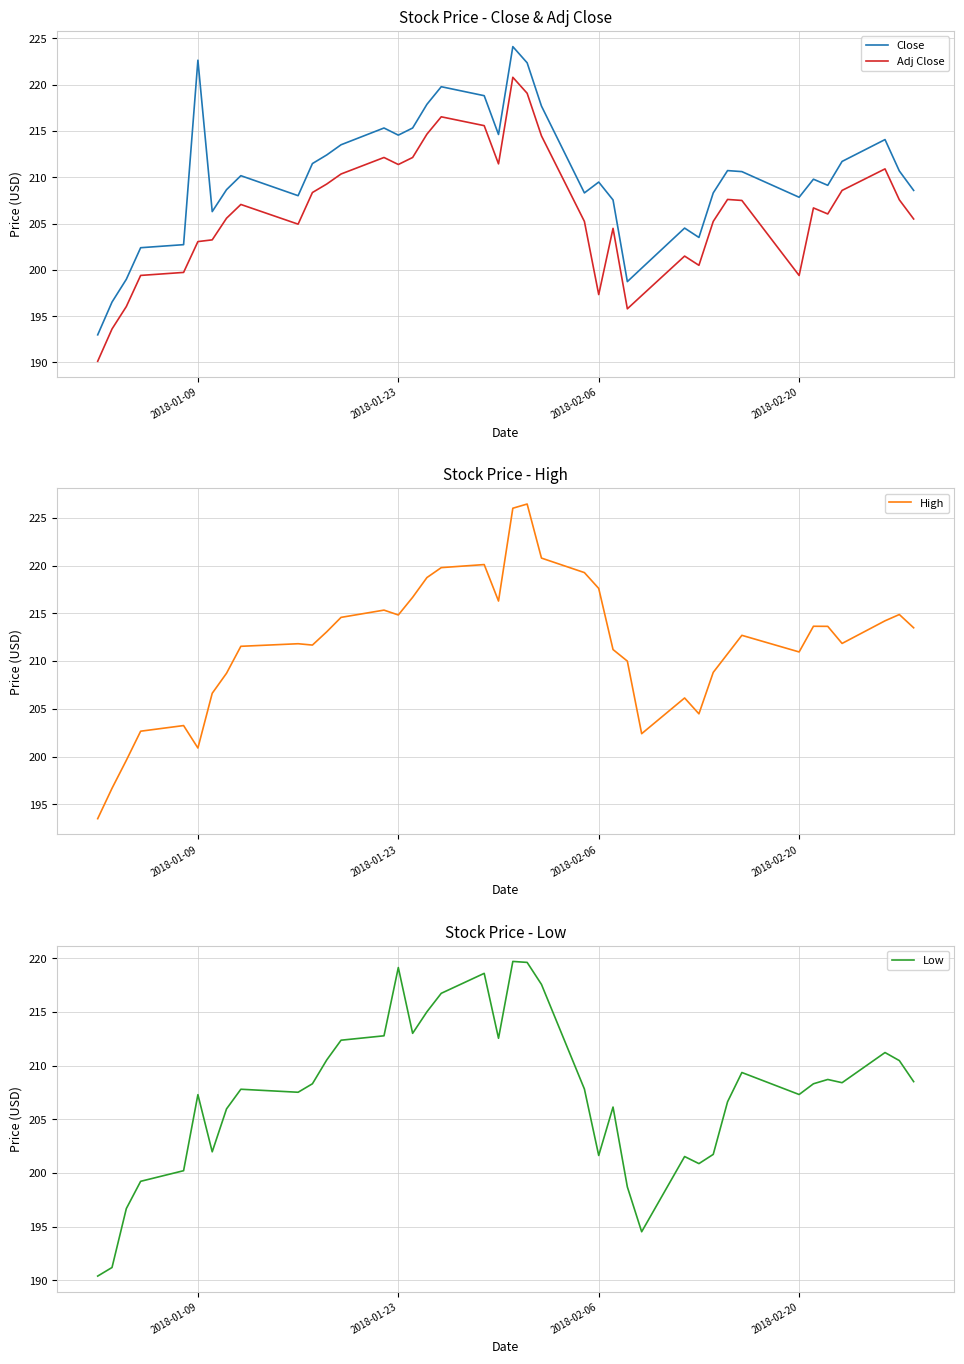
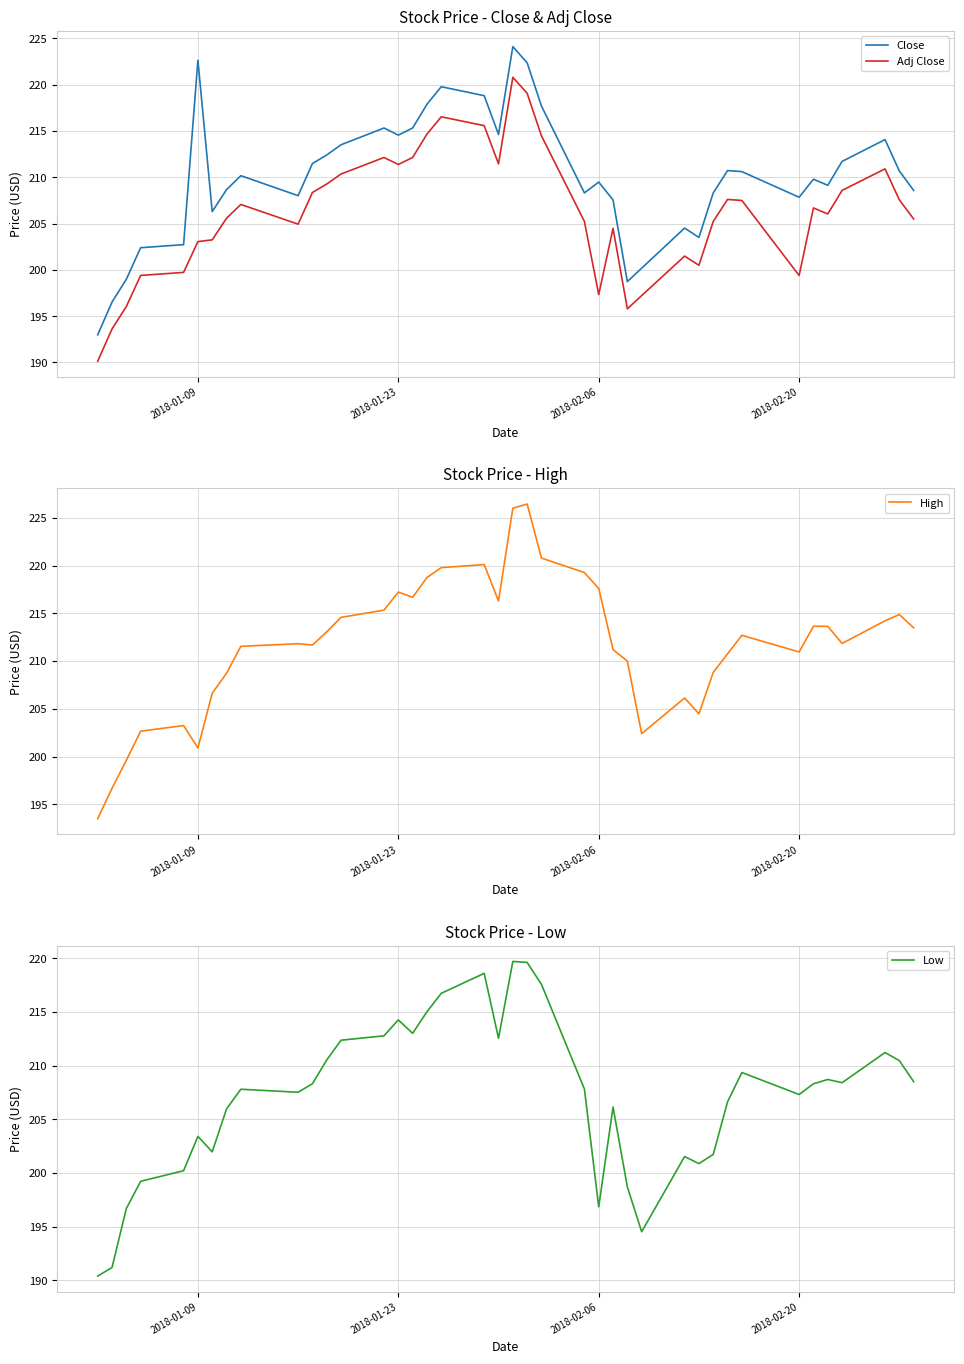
Stock Price - High, 2018-01-23: 215 -> 217
Stock Price - Low, 2018-01-09: 207.3 -> 203.4
Stock Price - Low, 2018-01-23: 219.1 -> 214.3
Stock Price - Low, 2018-02-06: 201.6 -> 196.8
